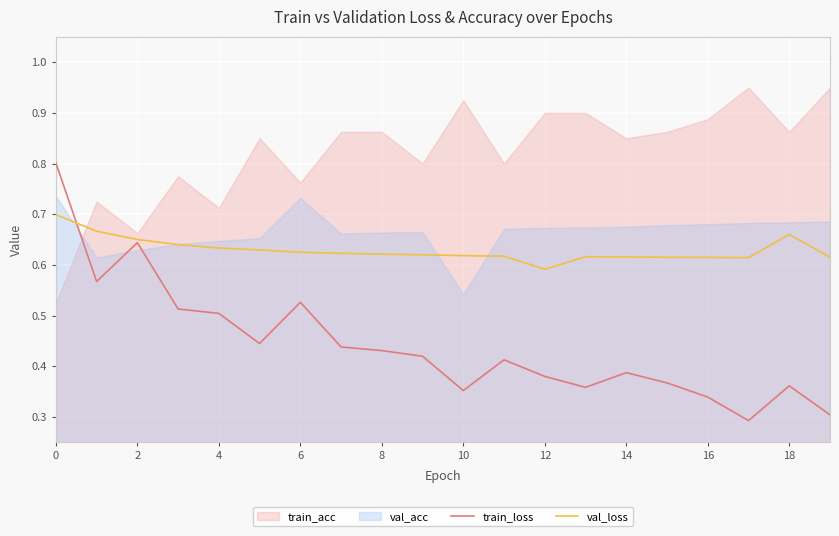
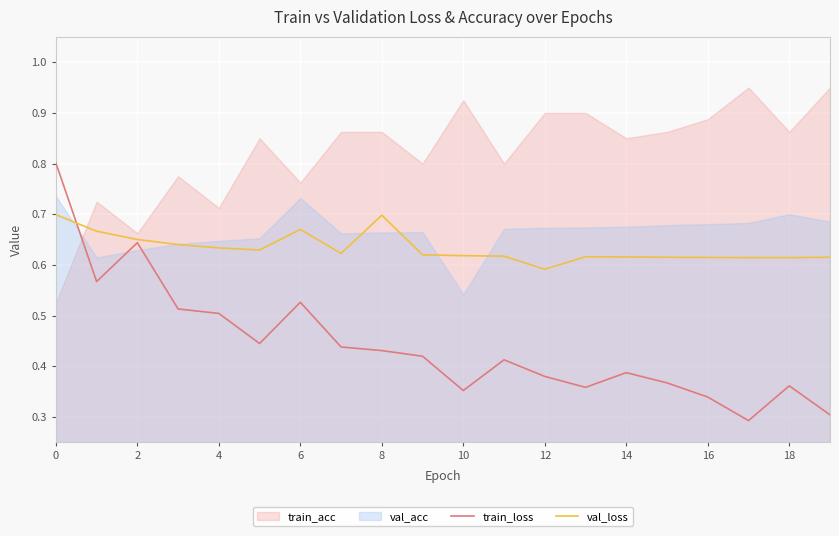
val_loss, 6: 0.63 -> 0.67
val_loss, 8: 0.62 -> 0.70
val_loss, 18: 0.66 -> 0.61
val_acc, 18: 0.68 -> 0.70
